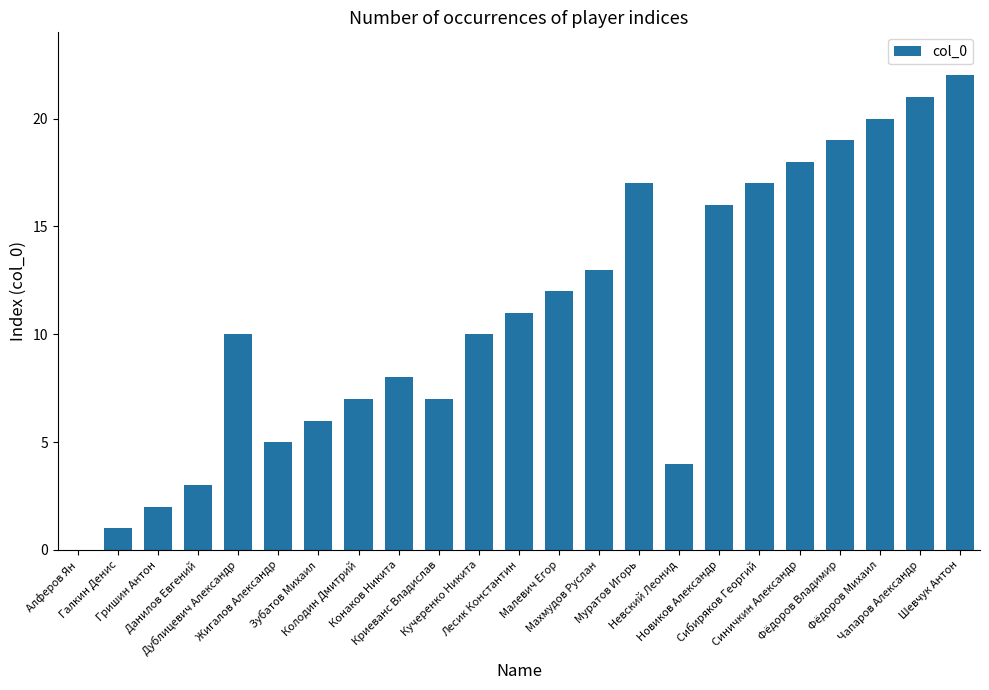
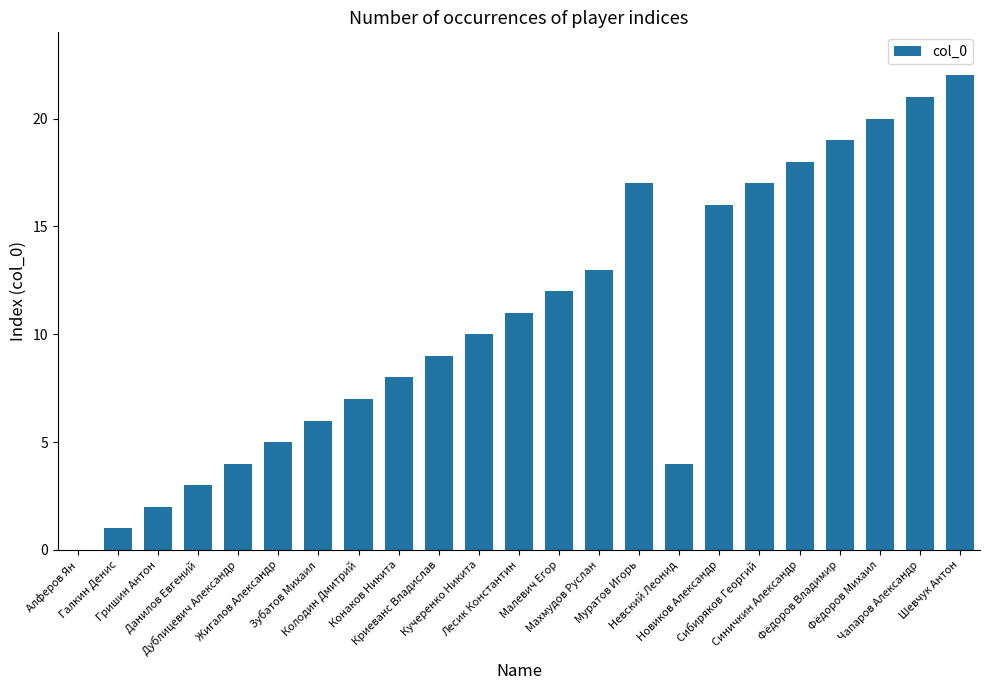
Дублицевич Александр: 10 -> 4
Криеванс Владислав: 7 -> 9
